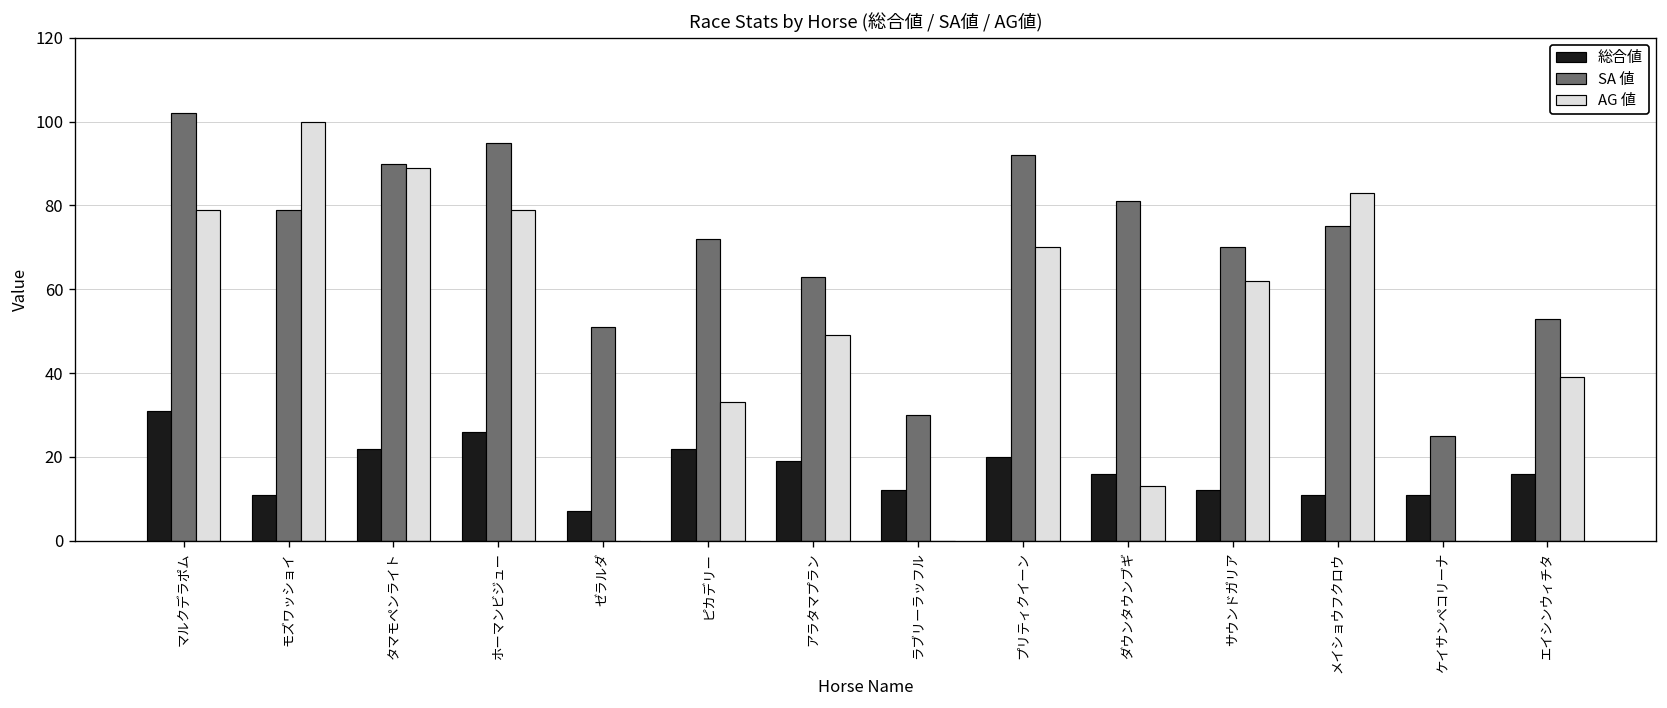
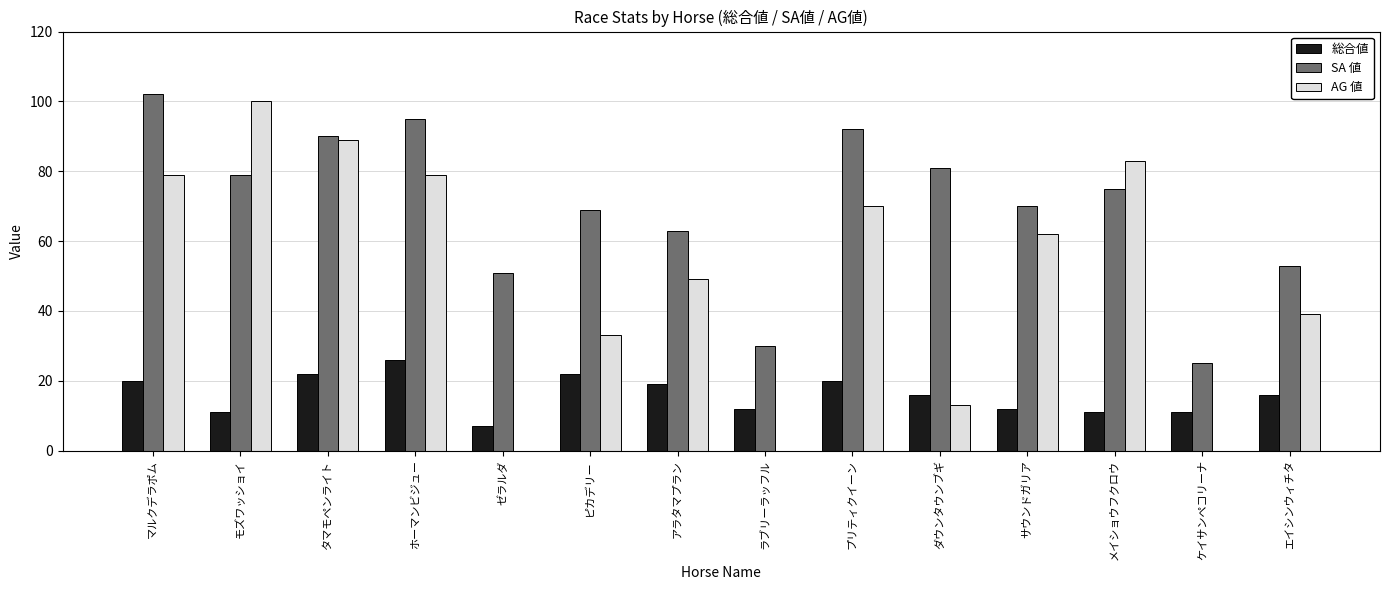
総合値, マルクデラポム: 31 -> 20
SA 値, ピカデリー: 72 -> 69
